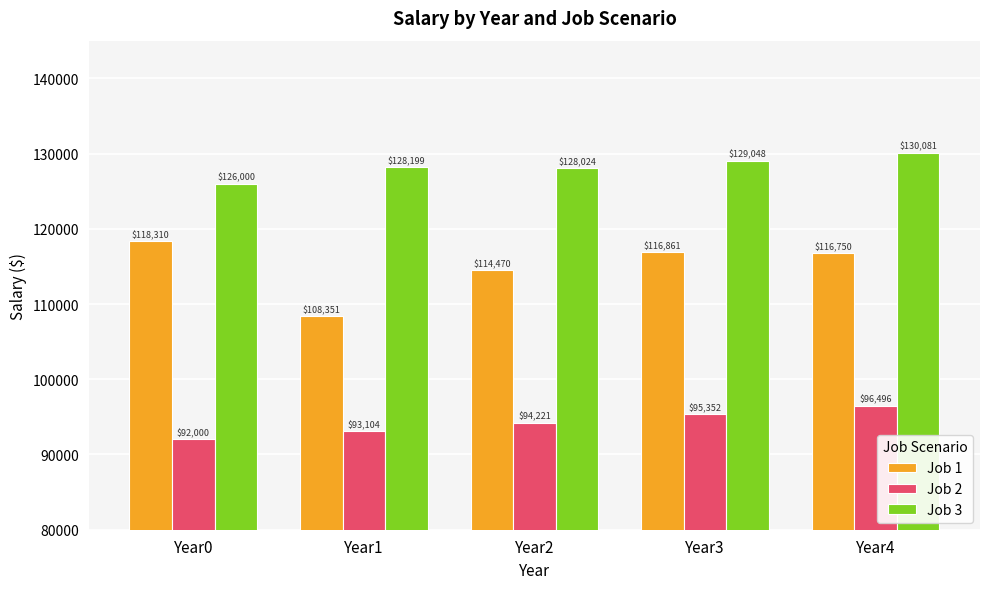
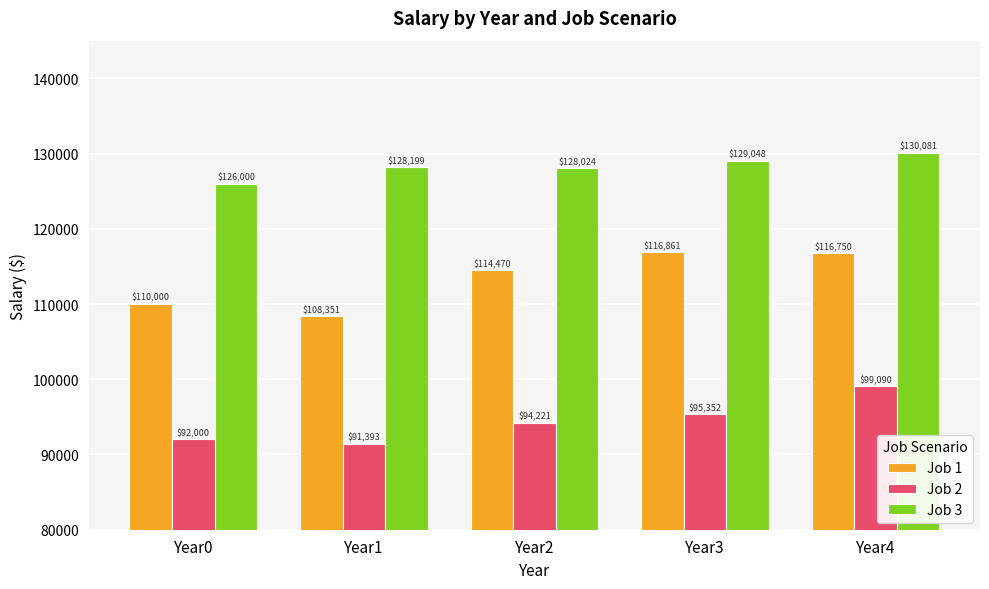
Job 1, Year0: $118,310 -> $110,000
Job 2, Year1: $93,104 -> $91,393
Job 2, Year4: $96,496 -> $99,090
